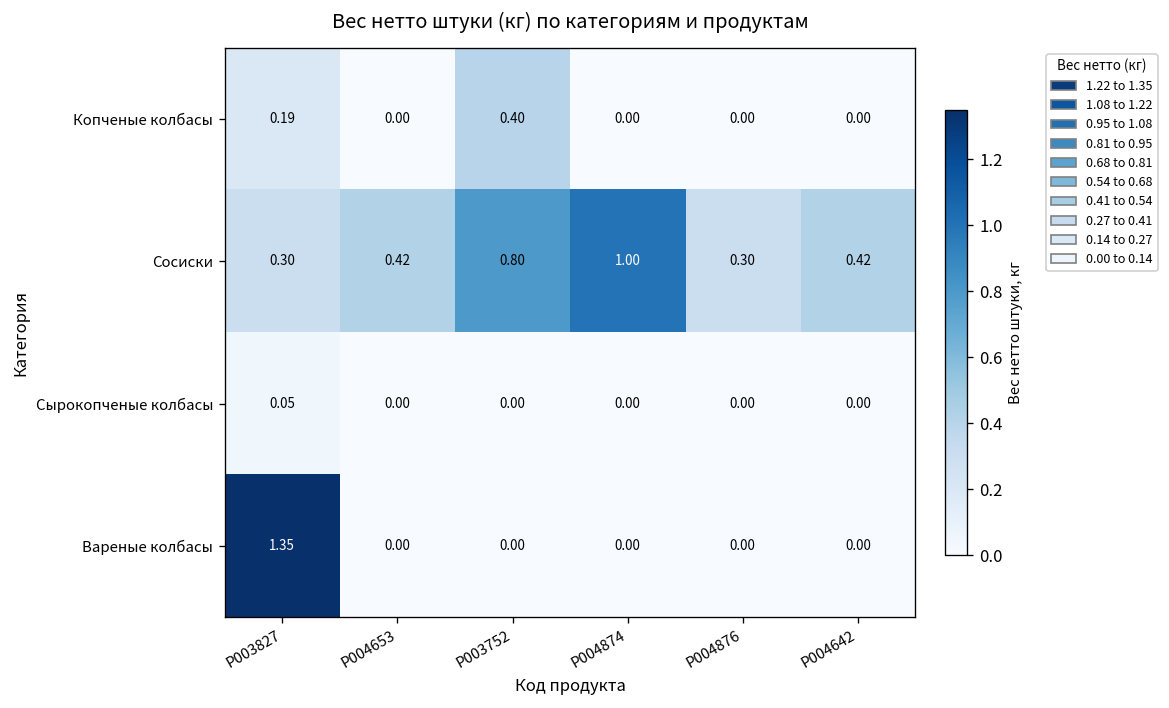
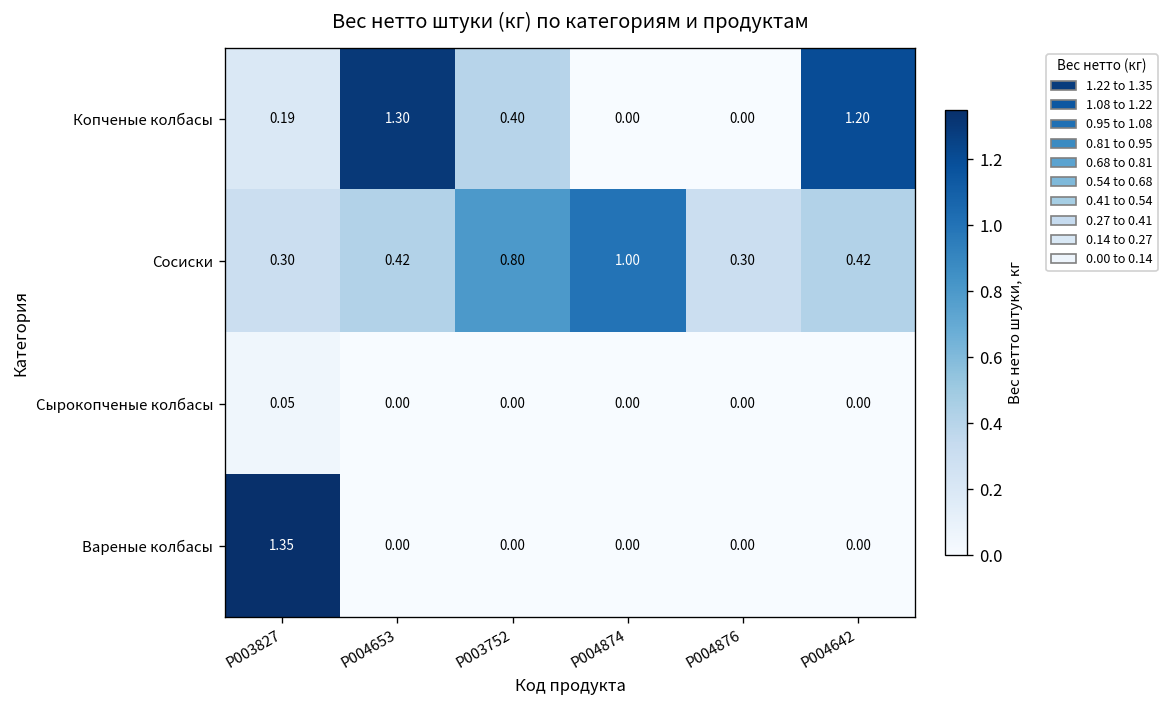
Копченые колбасы, P004653: 0.00 -> 1.30
Копченые колбасы, P004642: 0.00 -> 1.20
